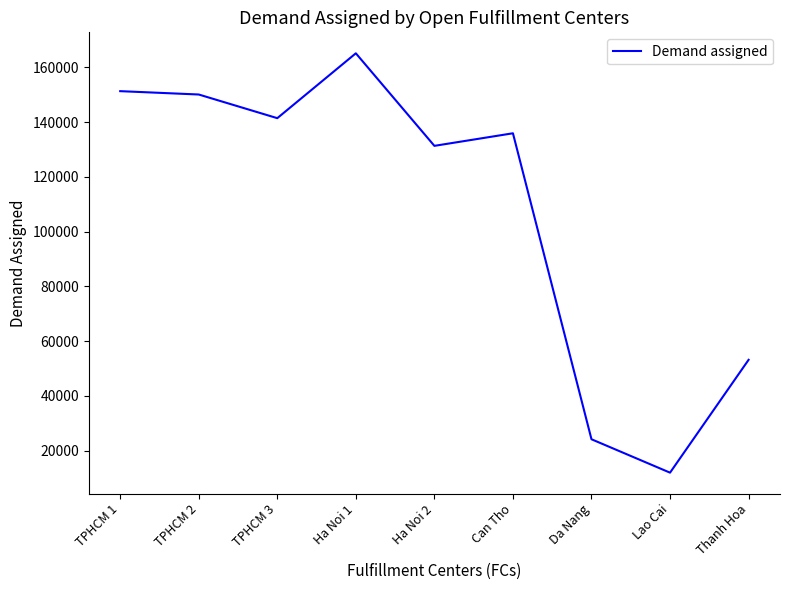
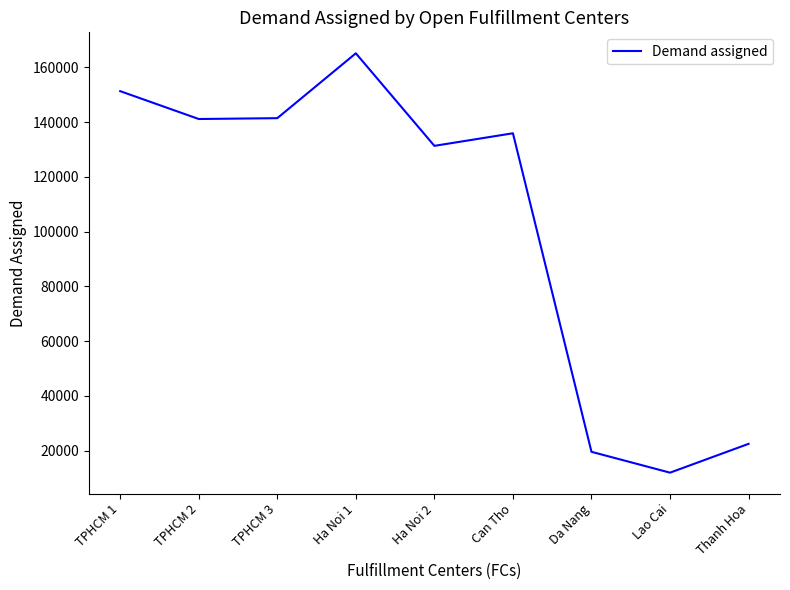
TPHCM 2: 150000 -> 141000
Da Nang: 24000 -> 20000
Thanh Hoa: 53000 -> 22000
